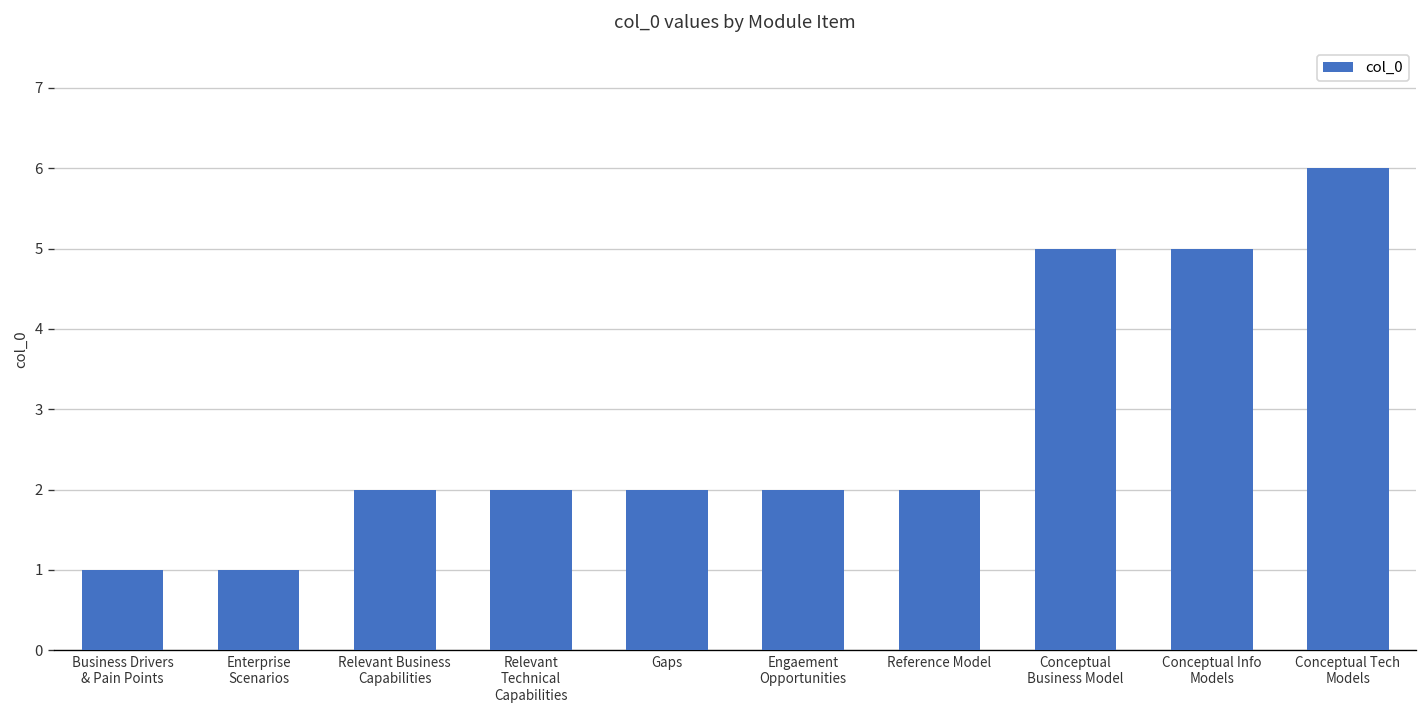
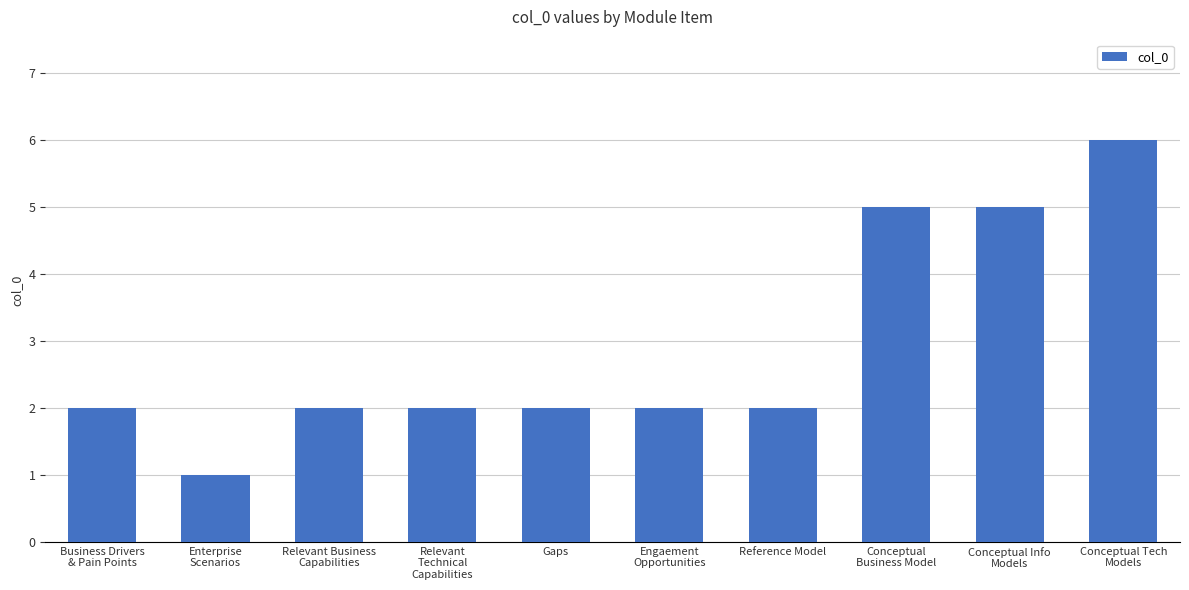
Business Drivers & Pain Points: 1 -> 2
